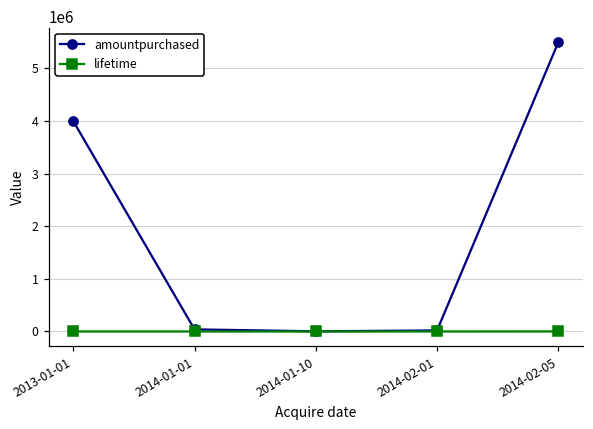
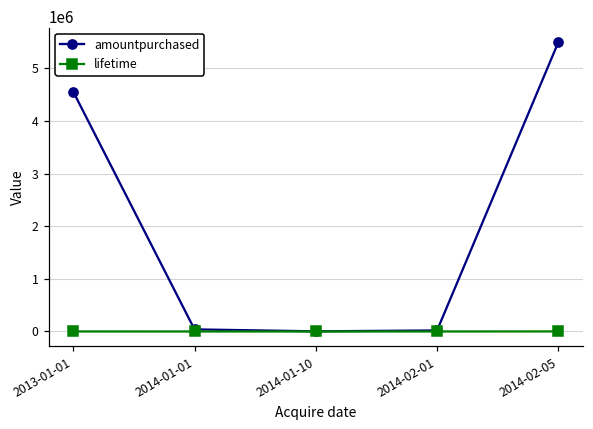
amountpurchased, 2013-01-01: 4000000 -> 4600000
